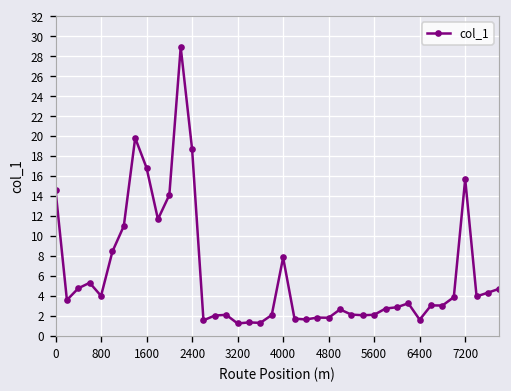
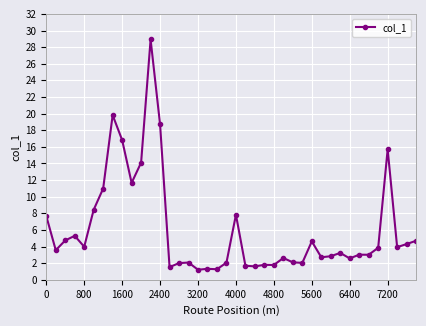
0: 15 -> 8
5600: 2 -> 5
6400: 2 -> 3
